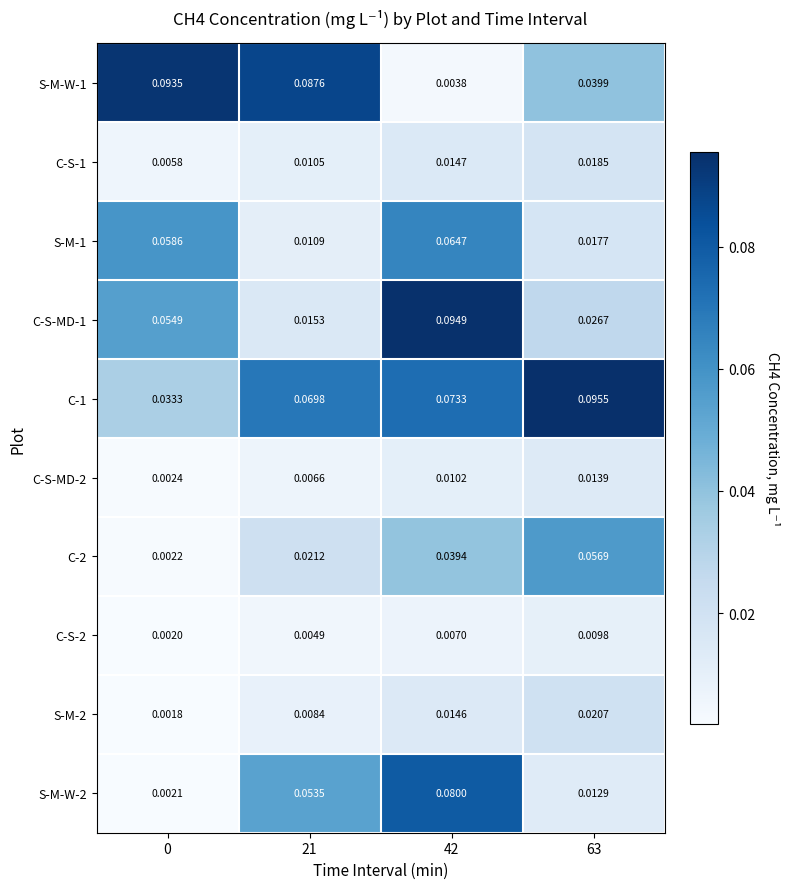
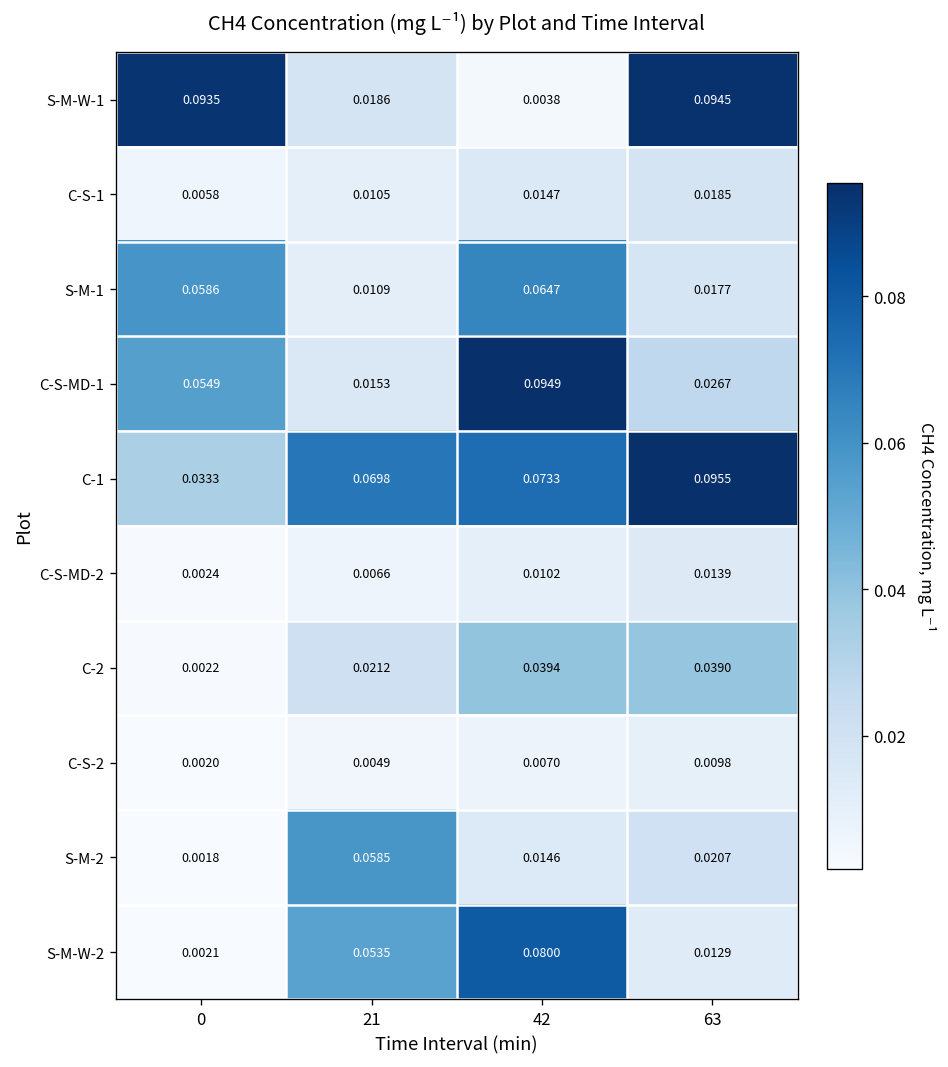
S-M-W-1, 21: 0.0876 -> 0.0186
S-M-W-1, 63: 0.0399 -> 0.0945
C-2, 63: 0.0569 -> 0.0390
S-M-2, 21: 0.0084 -> 0.0585
